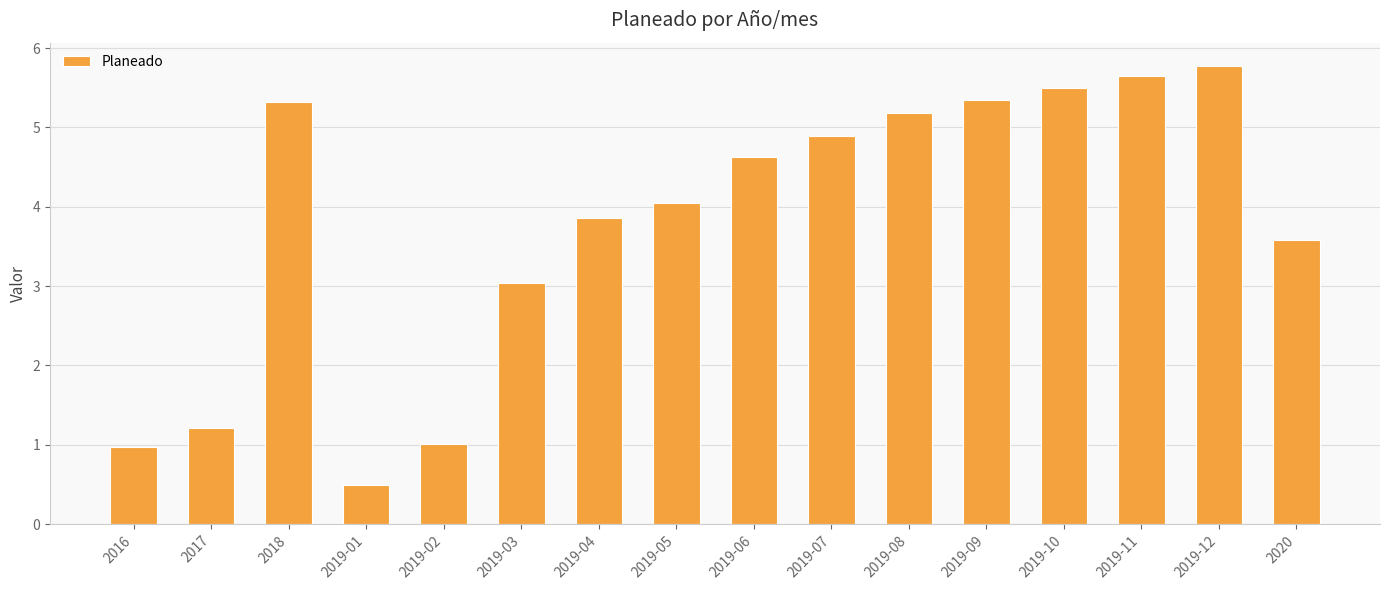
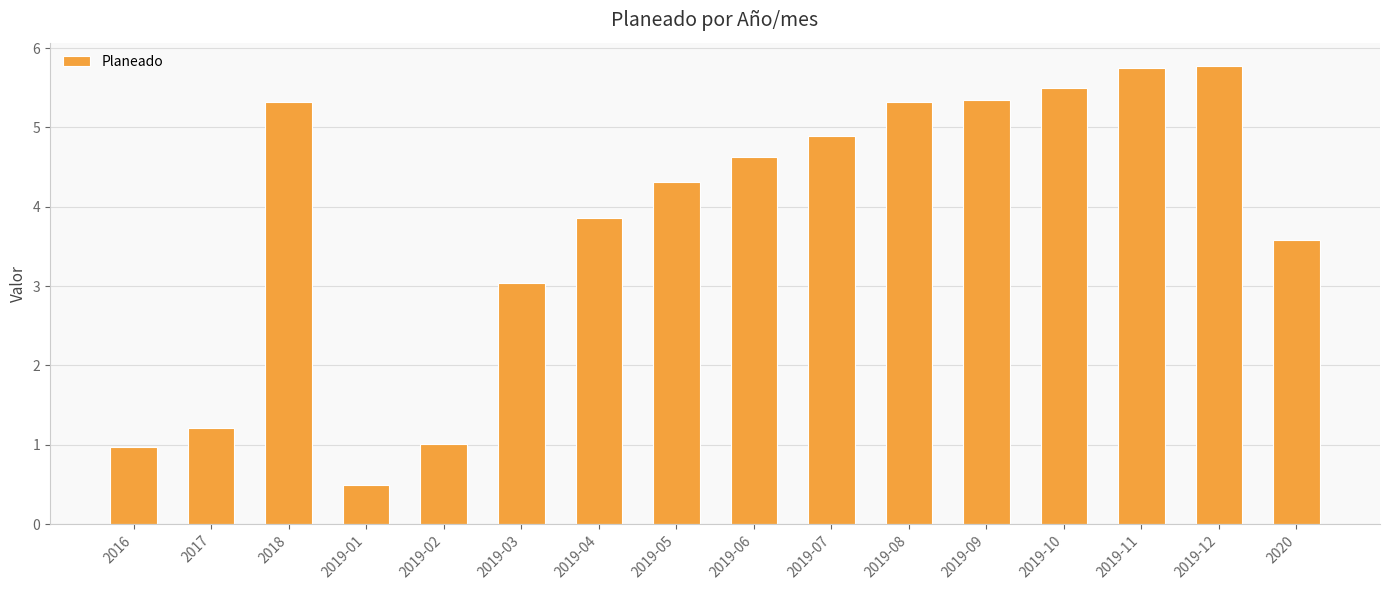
2019-05: 4.0 -> 4.3
2019-08: 5.2 -> 5.3
2019-11: 5.6 -> 5.7
